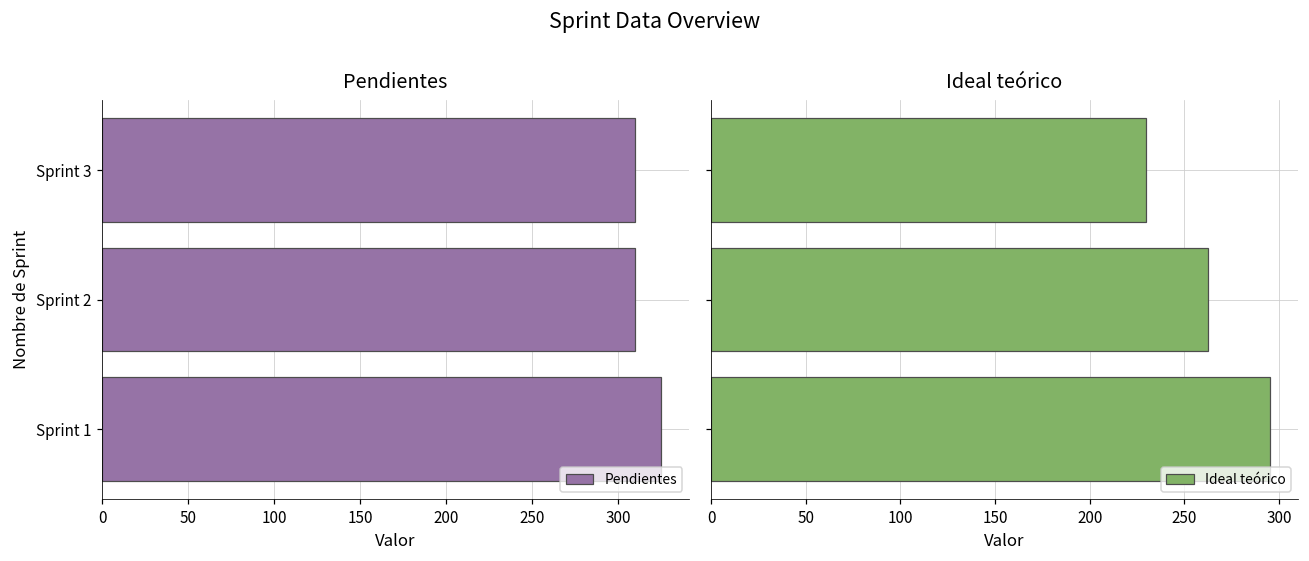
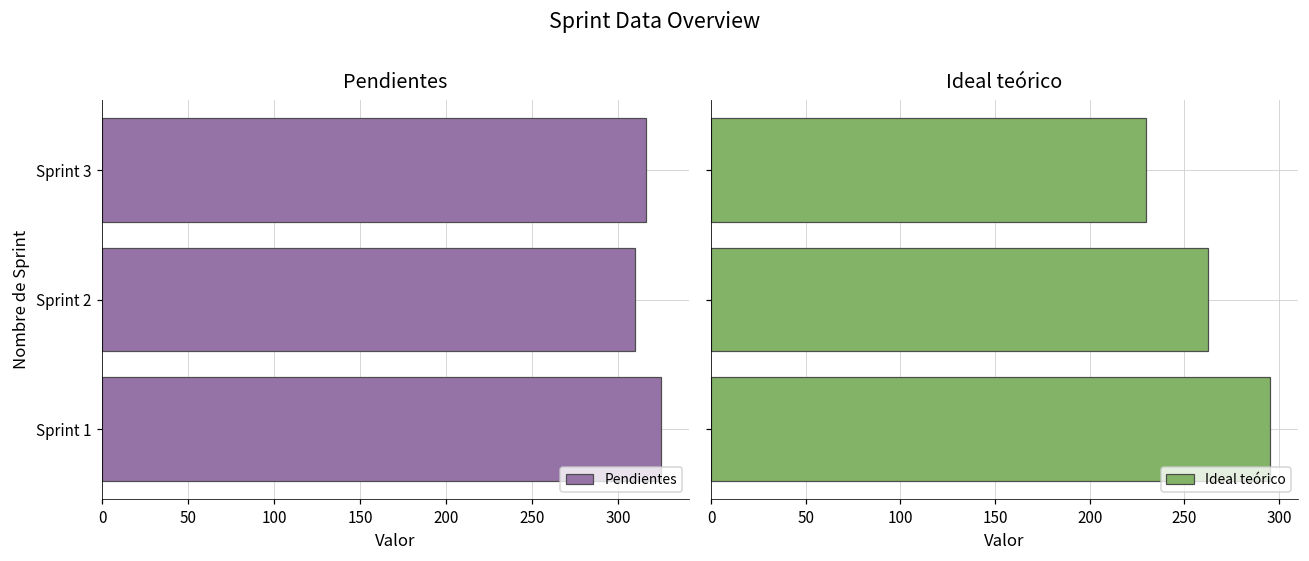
Pendientes, Sprint 3: 310 -> 316
